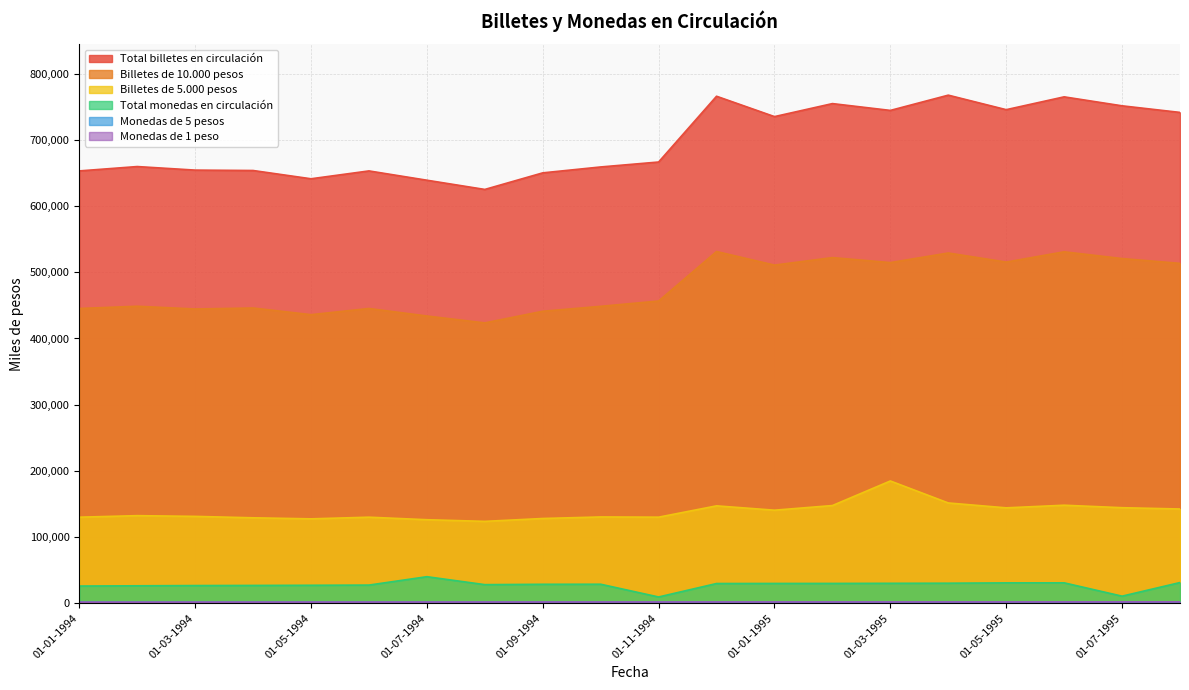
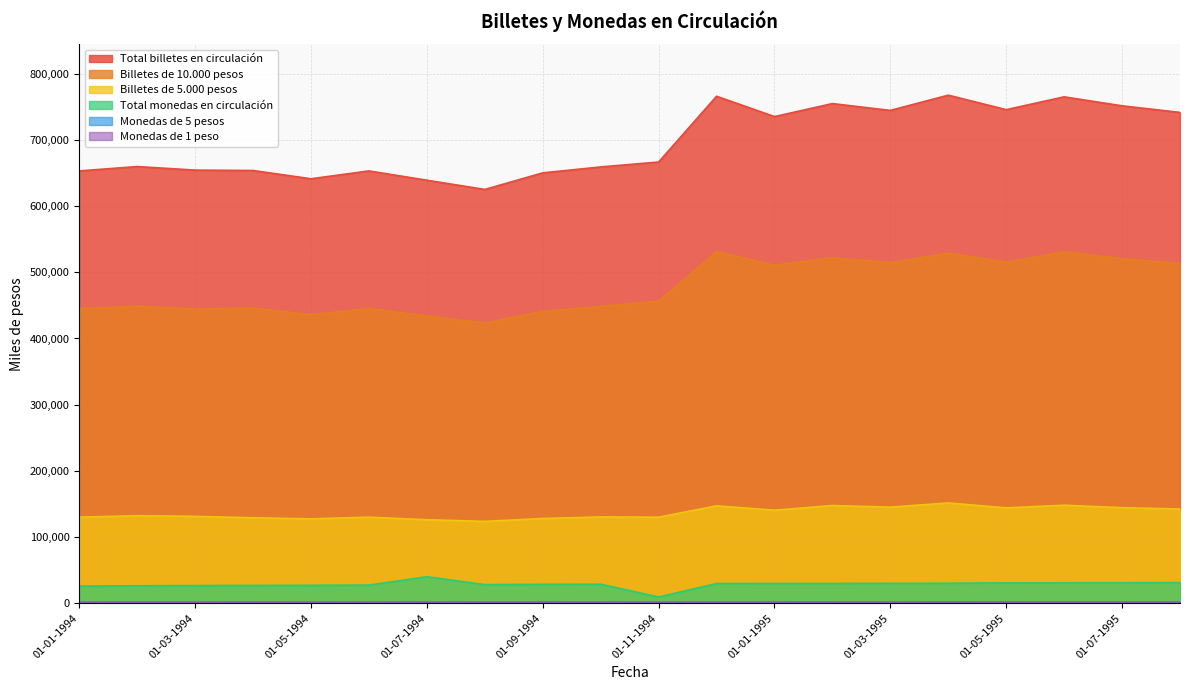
Billetes de 5.000 pesos, 01-03-1995: 180,000 -> 150,000
Total monedas en circulación, 01-07-1995: 10,000 -> 30,000
